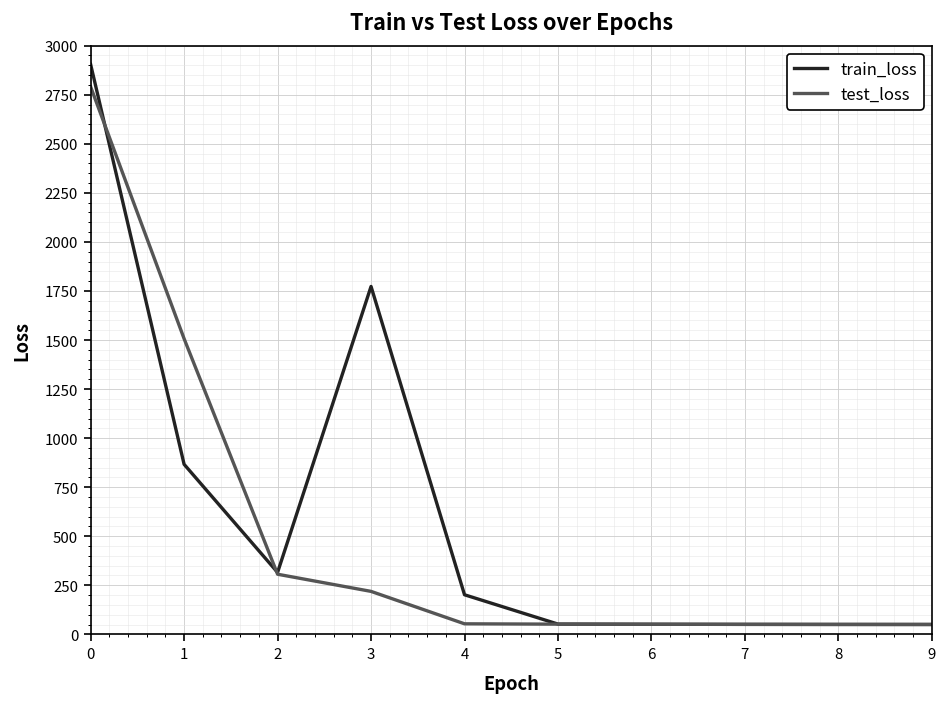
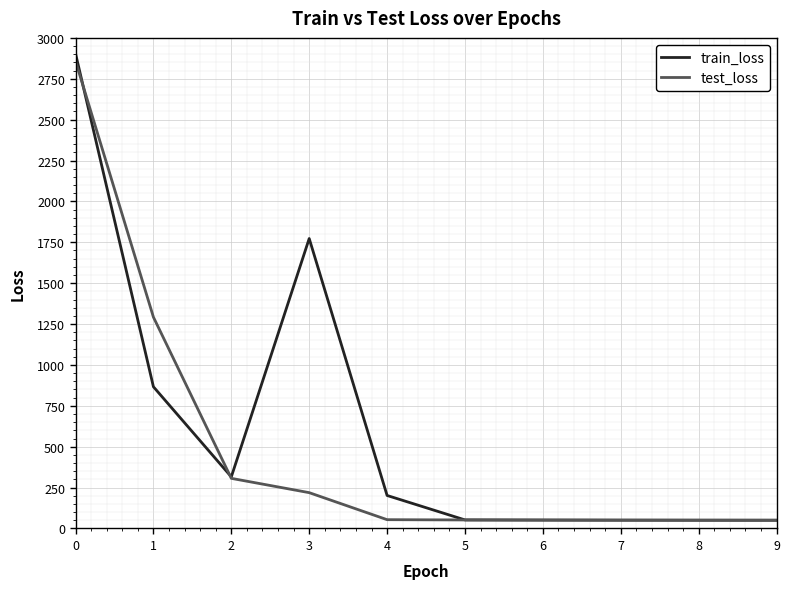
test_loss, 0: 2790 -> 2860
test_loss, 1: 1510 -> 1290
